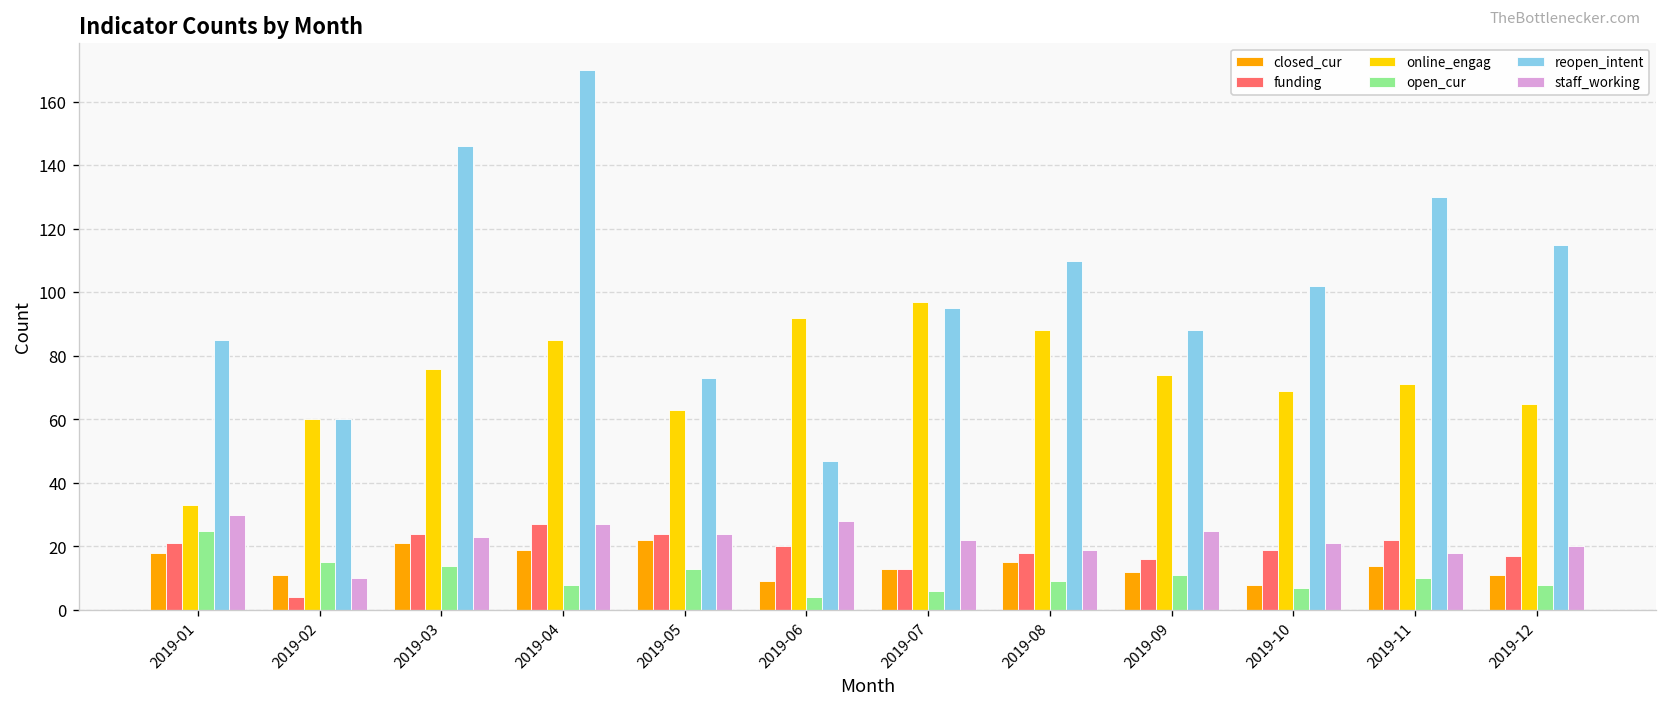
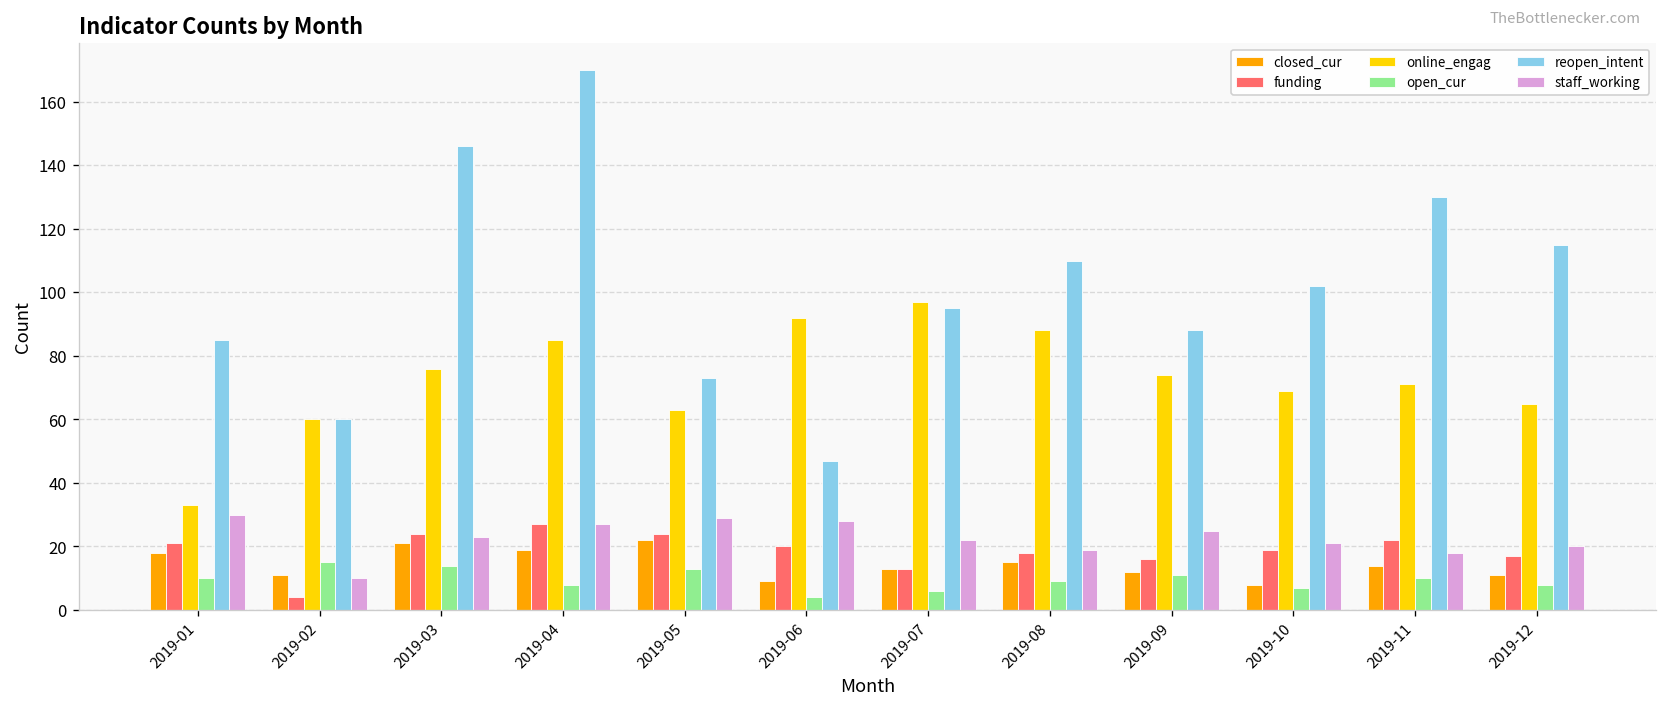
open_cur, 2019-01: 25 -> 10
staff_working, 2019-05: 24 -> 29
